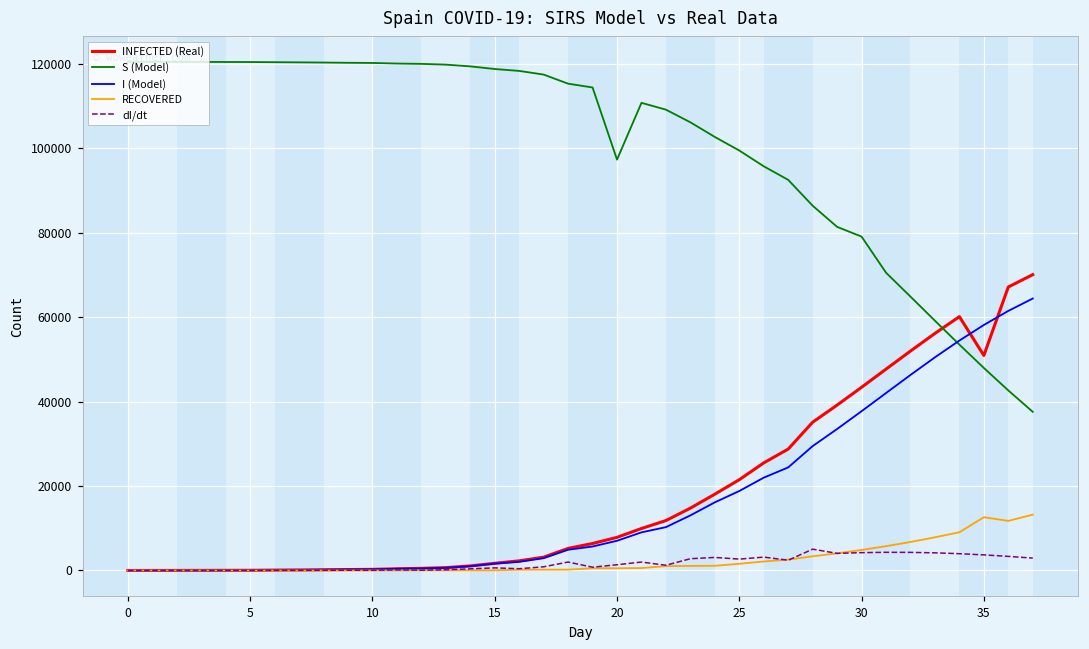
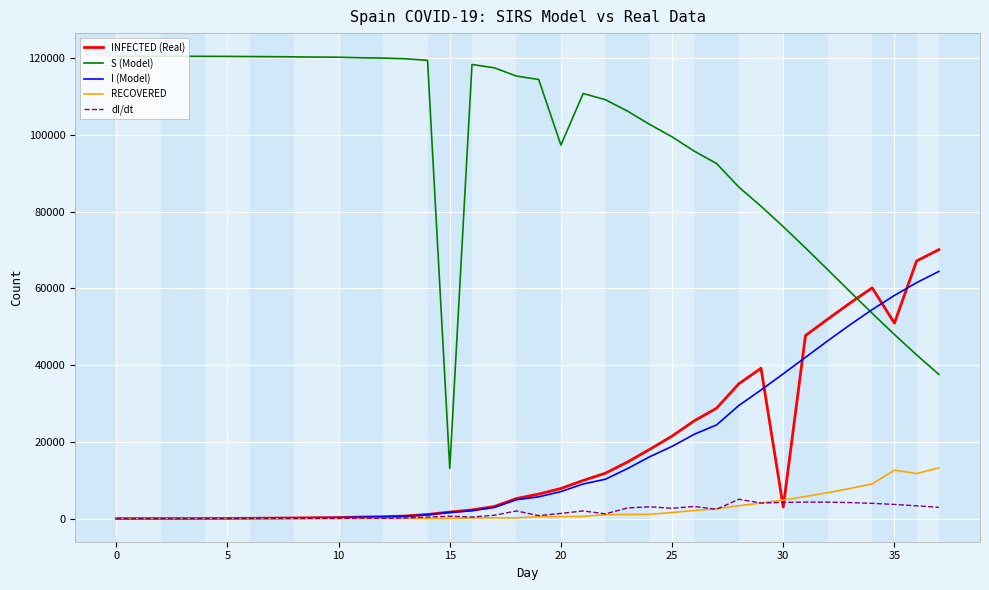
S (Model), 15: 119000 -> 13000
INFECTED (Real), 30: 43000 -> 3000
S (Model), 30: 79000 -> 76000
